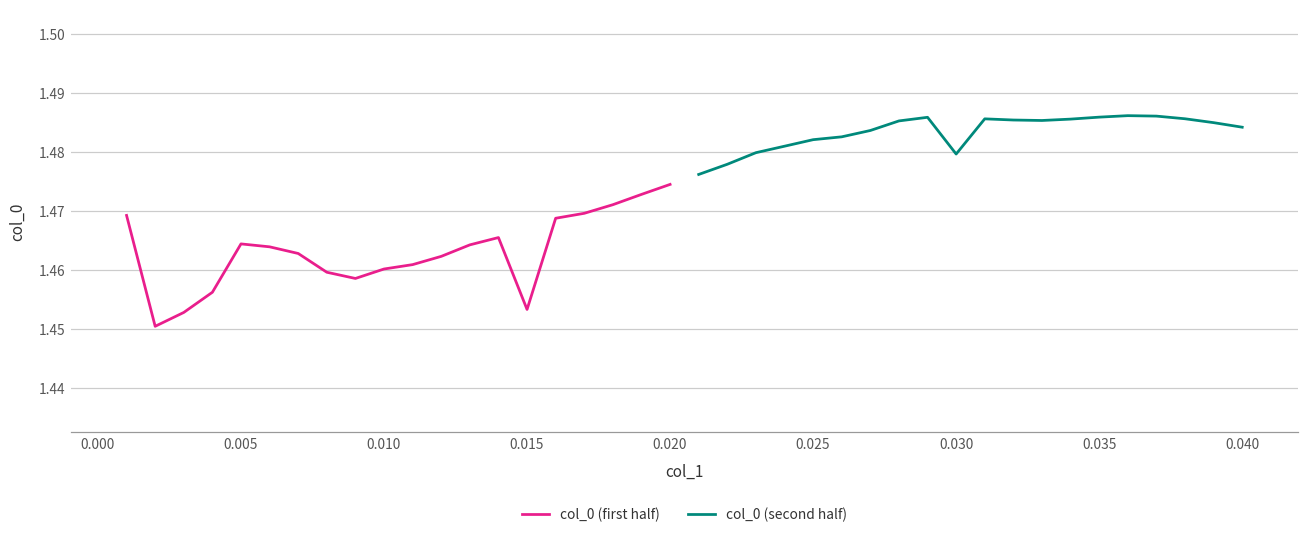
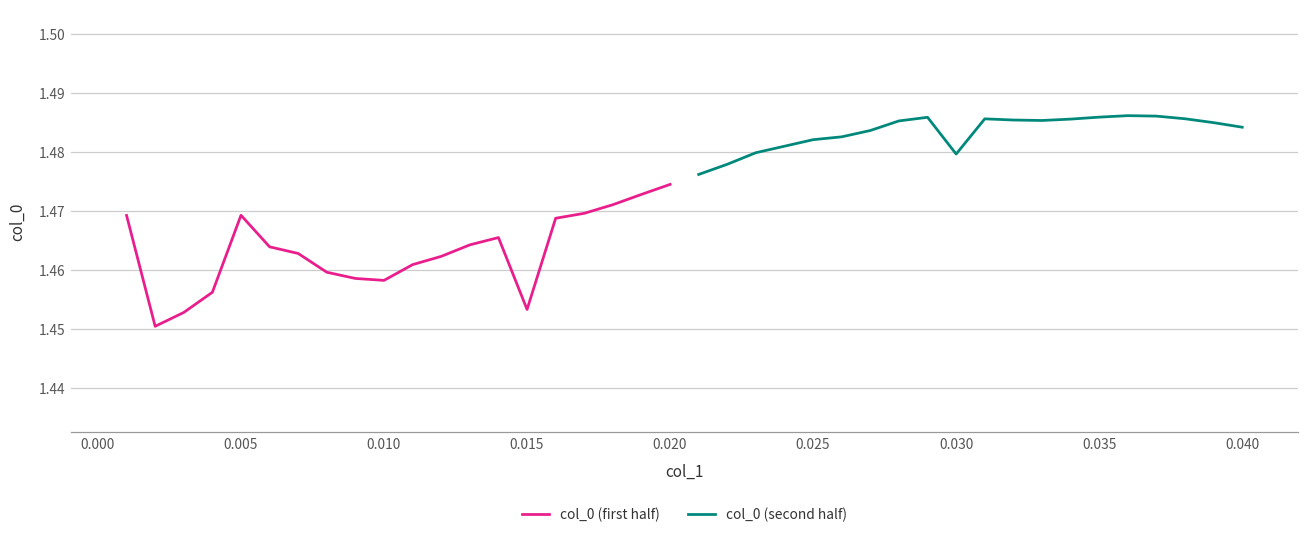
col_0 (first half), 0.005: 1.464 -> 1.469
col_0 (first half), 0.010: 1.460 -> 1.458
